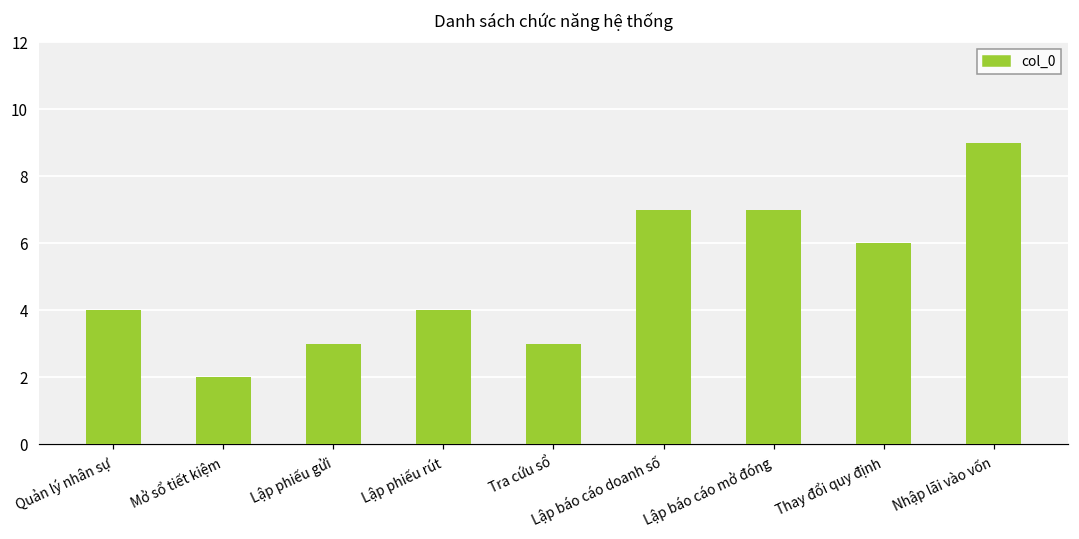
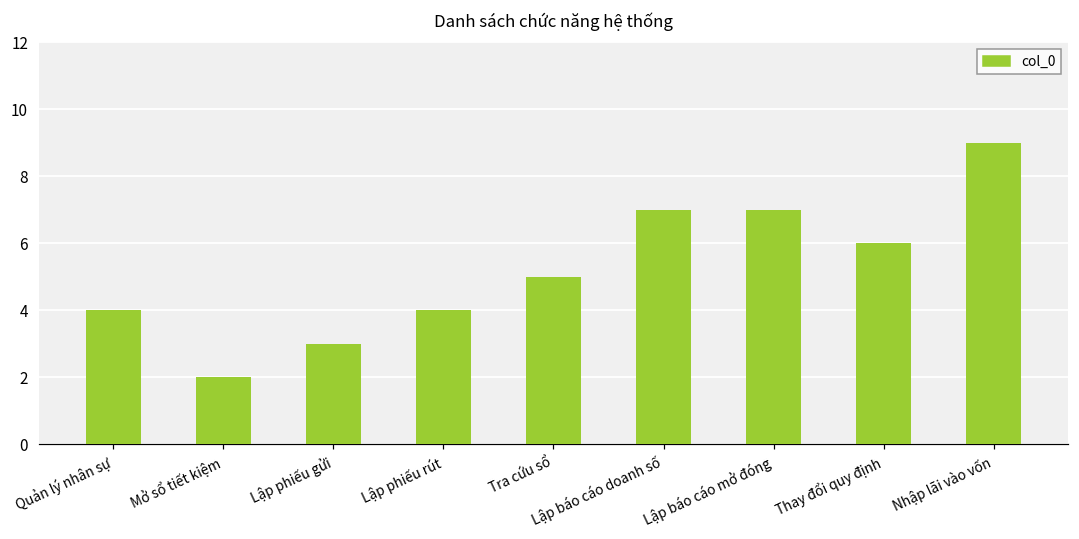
Tra cứu sổ: 3 -> 5
